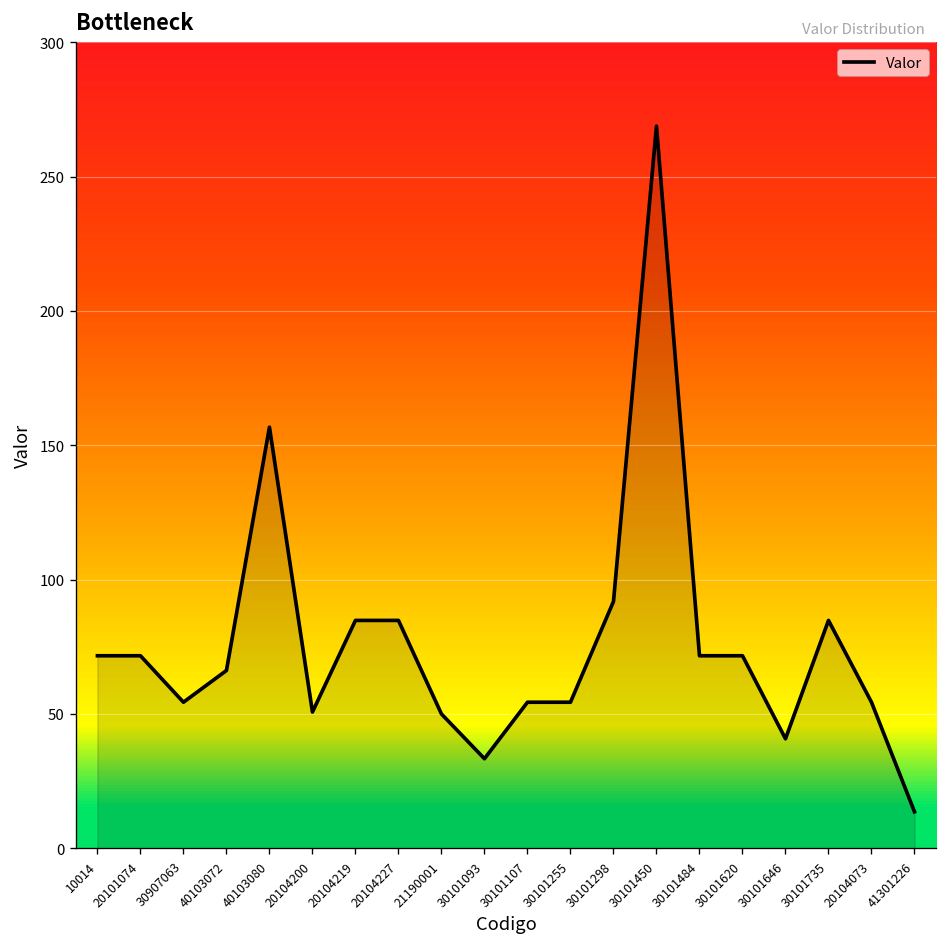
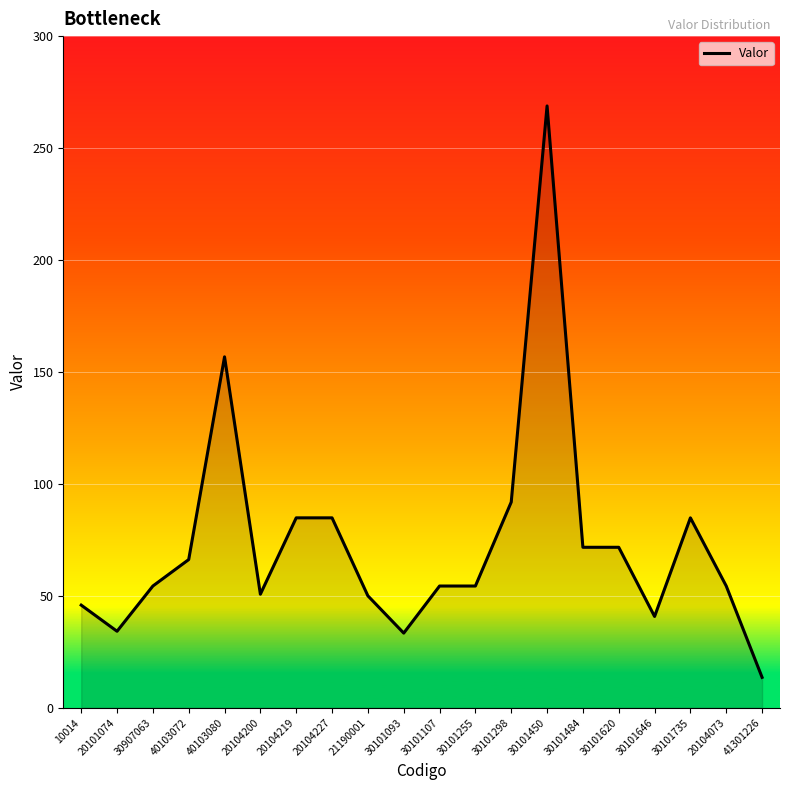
10014: 72 -> 46
20101074: 72 -> 34
